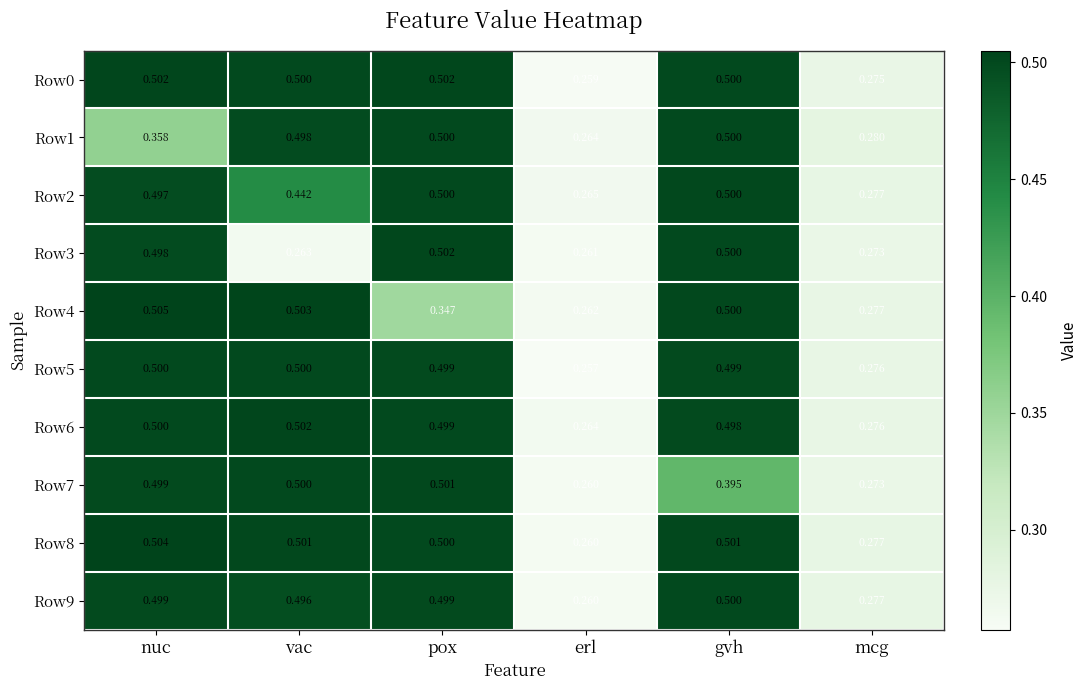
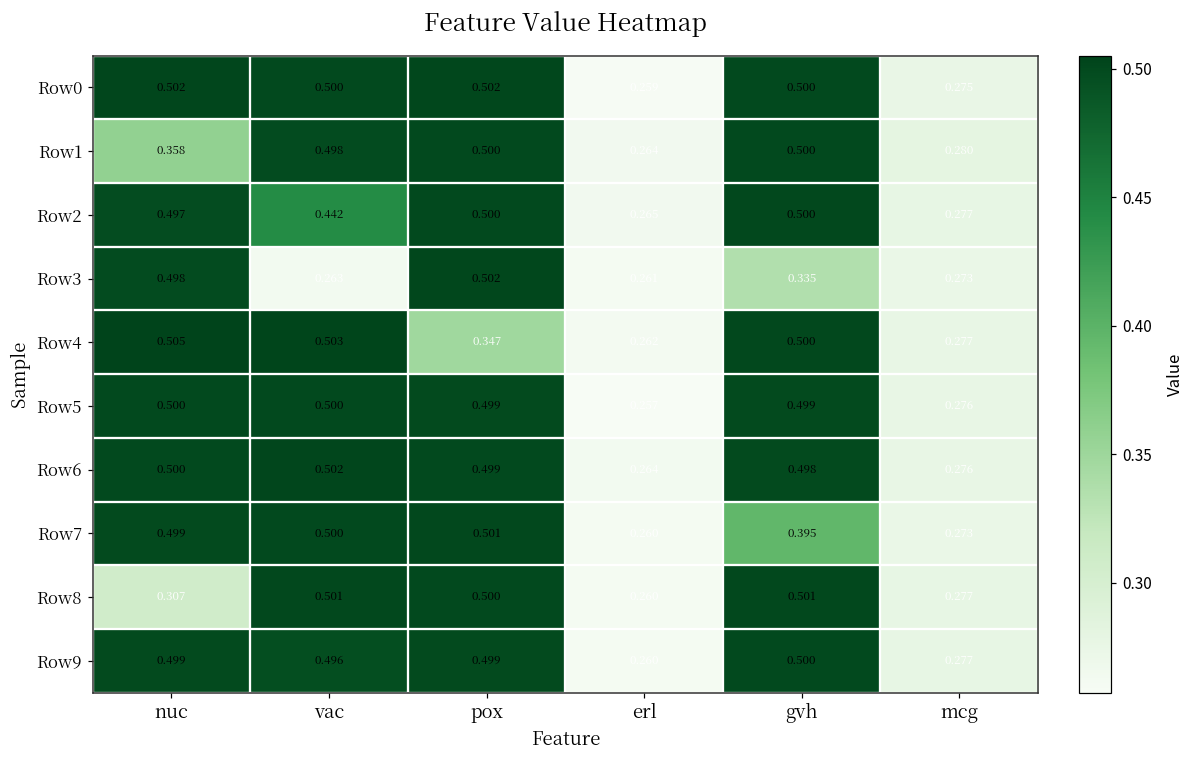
Row3, gvh: 0.500 -> 0.335
Row8, nuc: 0.504 -> 0.307
